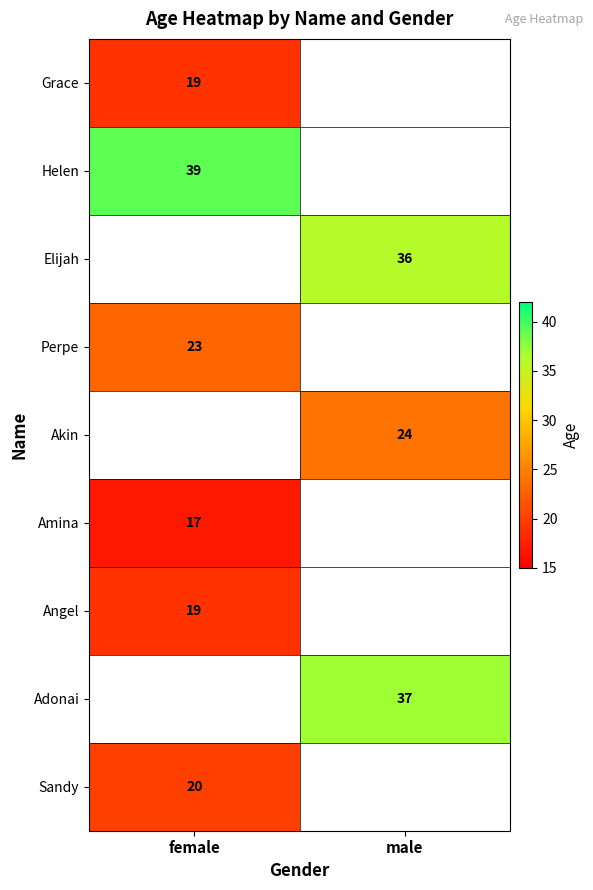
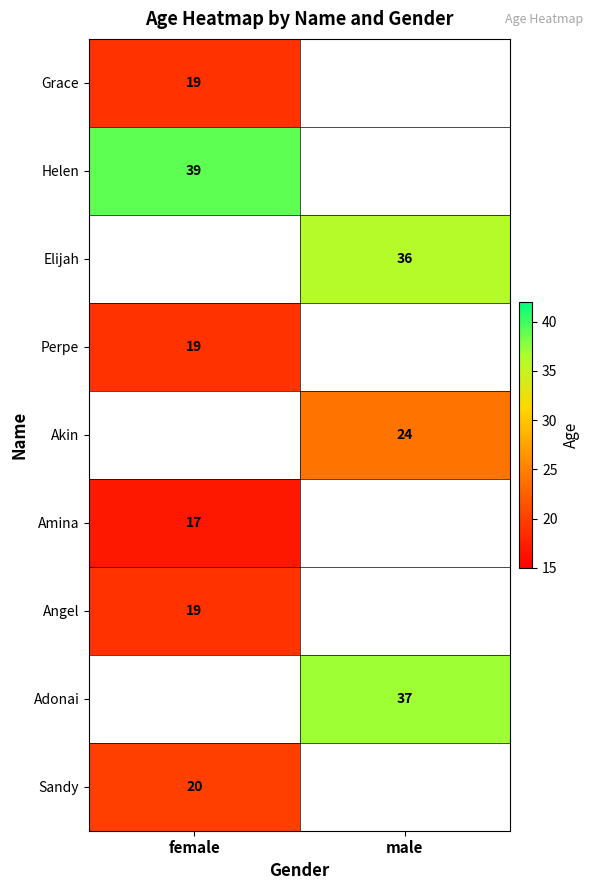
Perpe, female: 23 -> 19
